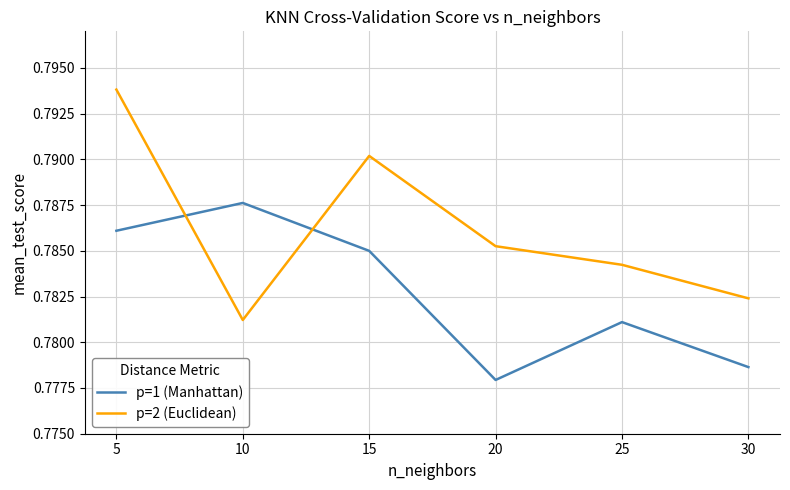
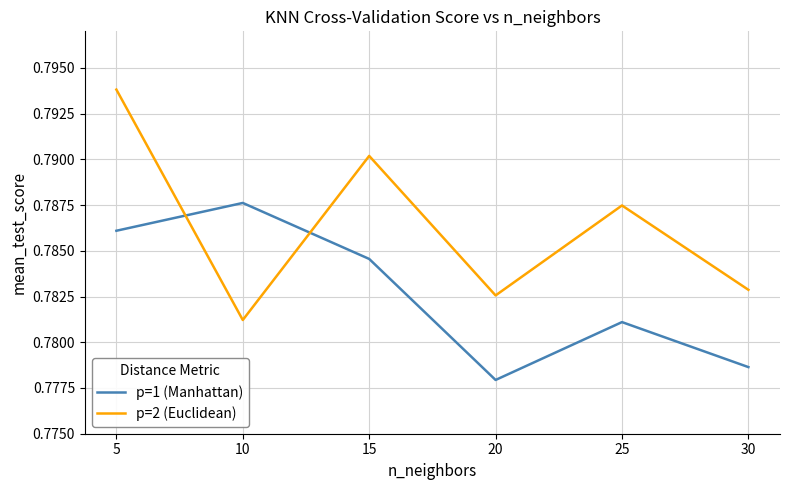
p=1 (Manhattan), 15: 0.7850 -> 0.7846
p=2 (Euclidean), 20: 0.7853 -> 0.7826
p=2 (Euclidean), 25: 0.7842 -> 0.7875
p=2 (Euclidean), 30: 0.7824 -> 0.7829
